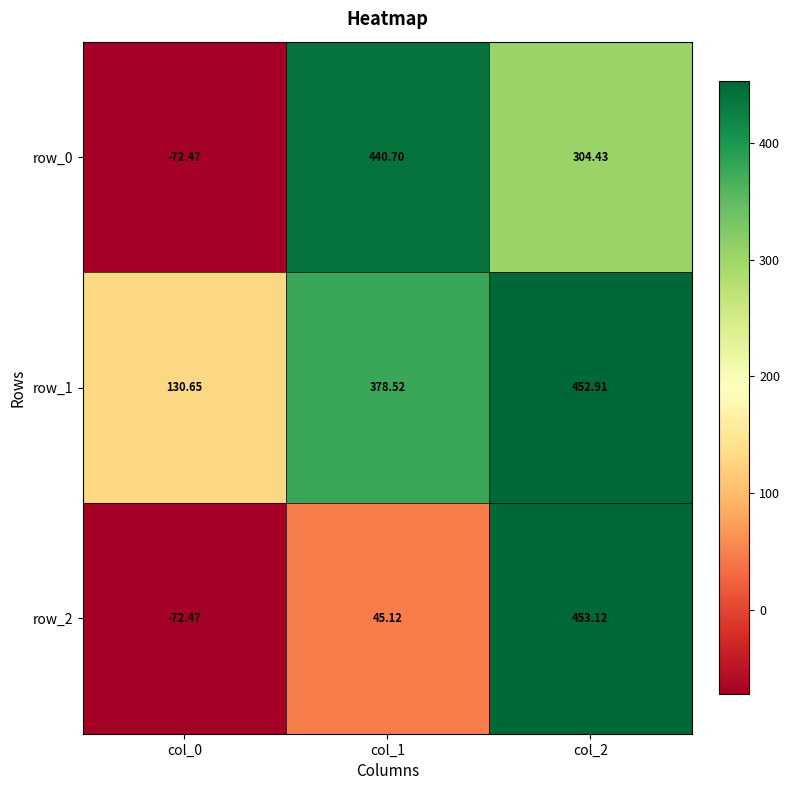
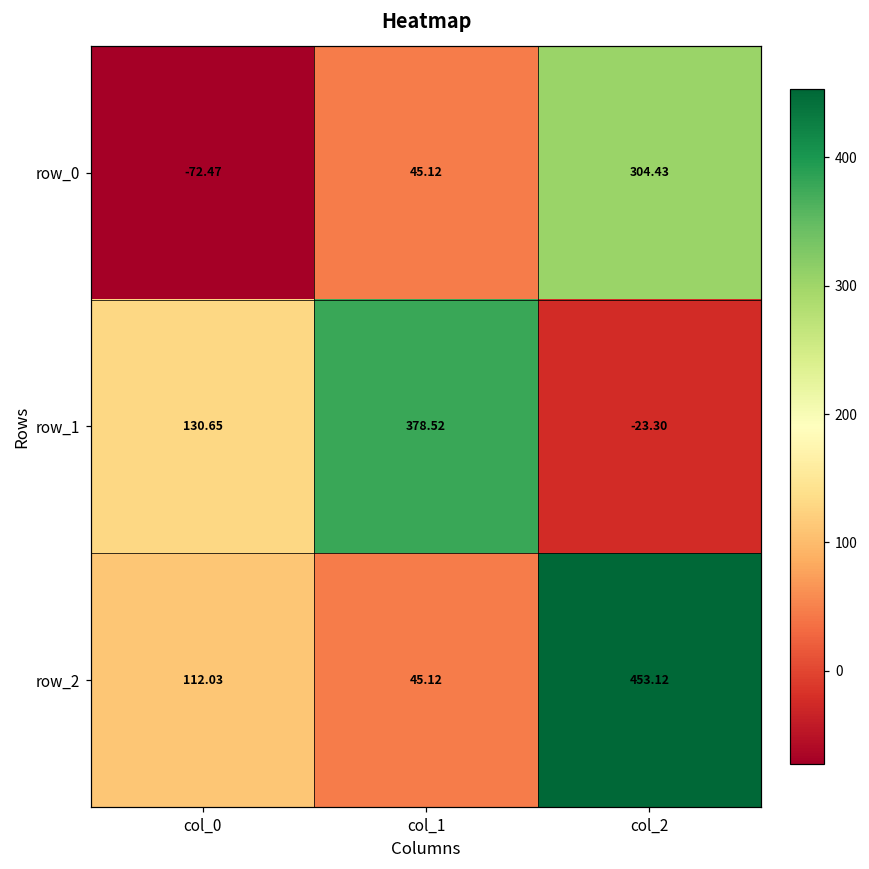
row_0, col_1: 440.70 -> 45.12
row_1, col_2: 452.91 -> -23.30
row_2, col_0: -72.47 -> 112.03
